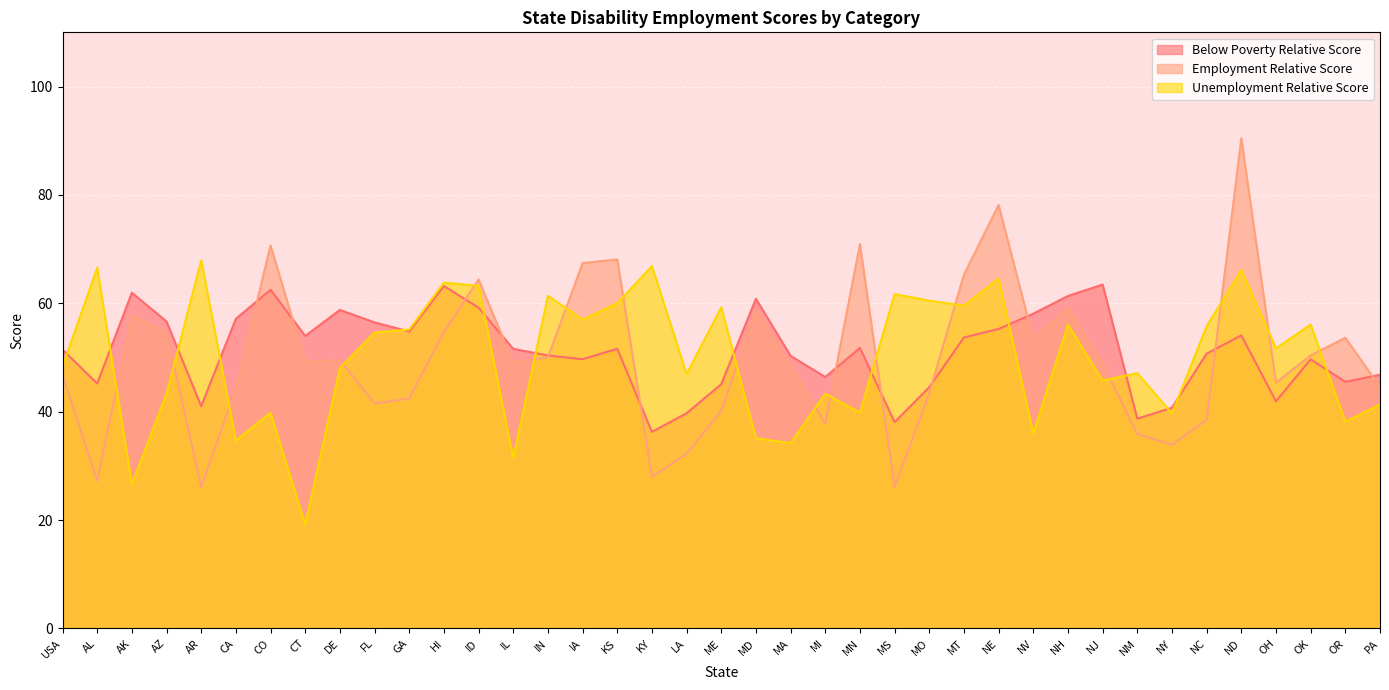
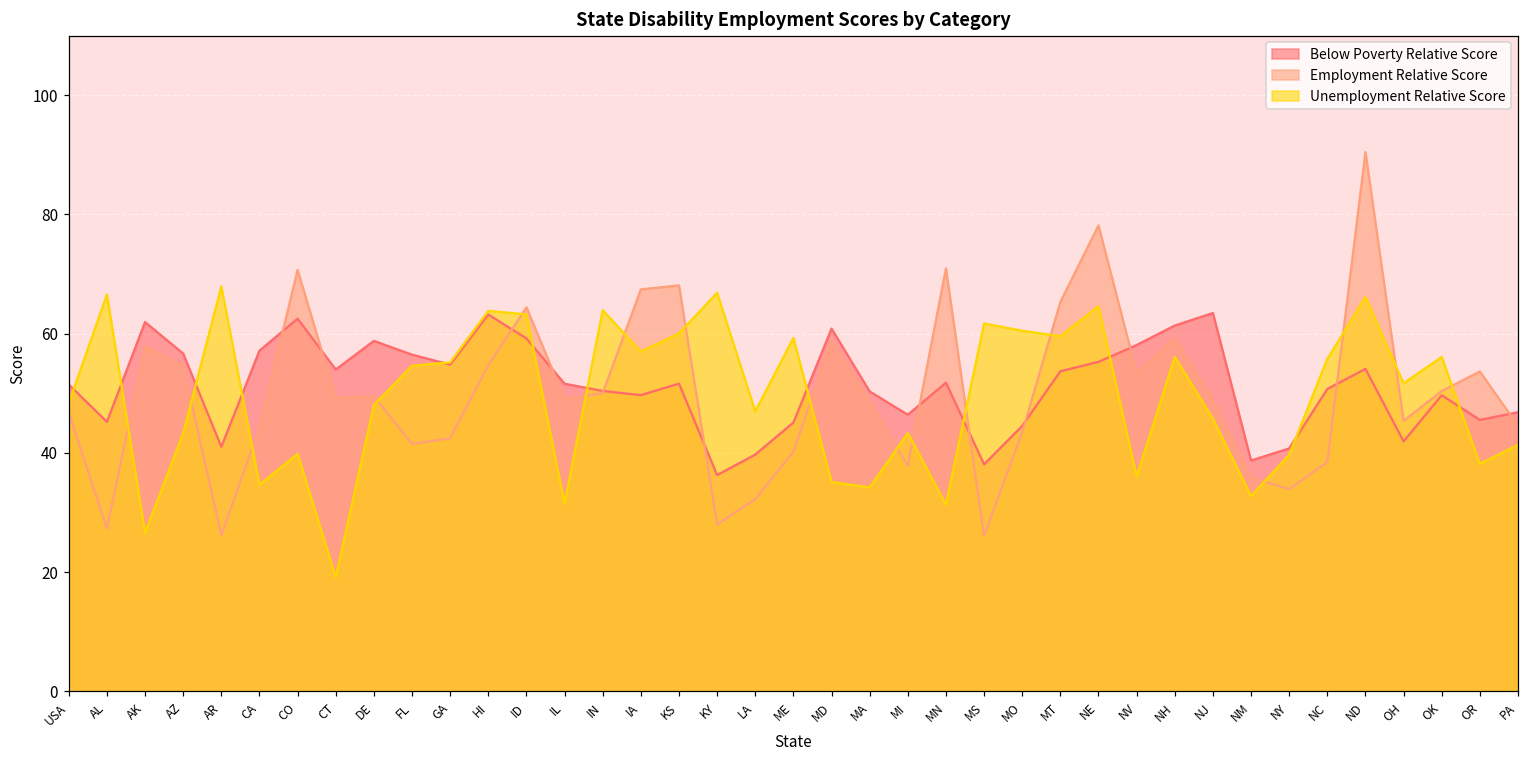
Unemployment Relative Score, IN: 61 -> 64
Unemployment Relative Score, MN: 40 -> 31
Unemployment Relative Score, NM: 47 -> 33
